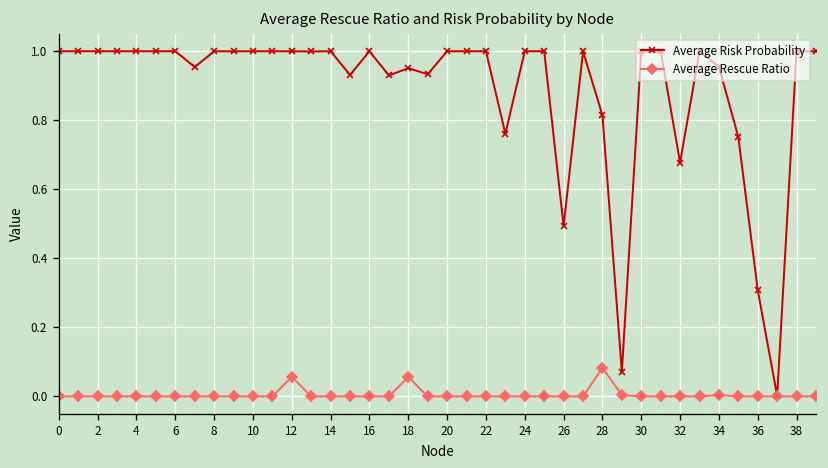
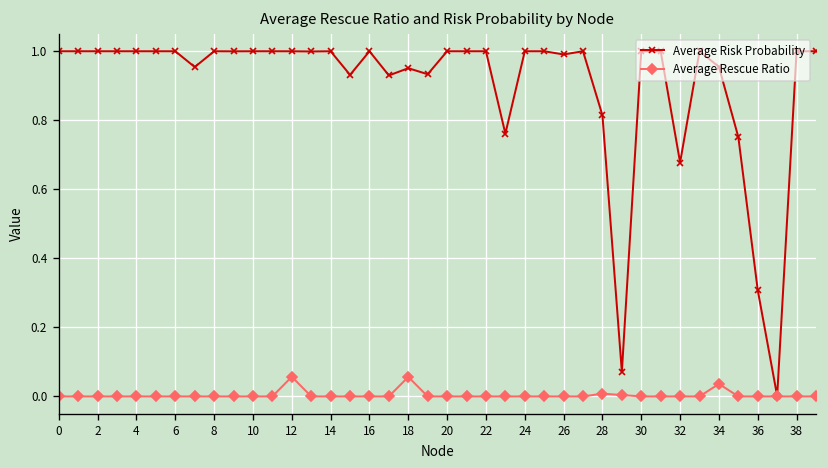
Average Risk Probability, 26: 0.49 -> 0.99
Average Rescue Ratio, 28: 0.08 -> 0.01
Average Rescue Ratio, 34: 0.00 -> 0.04
